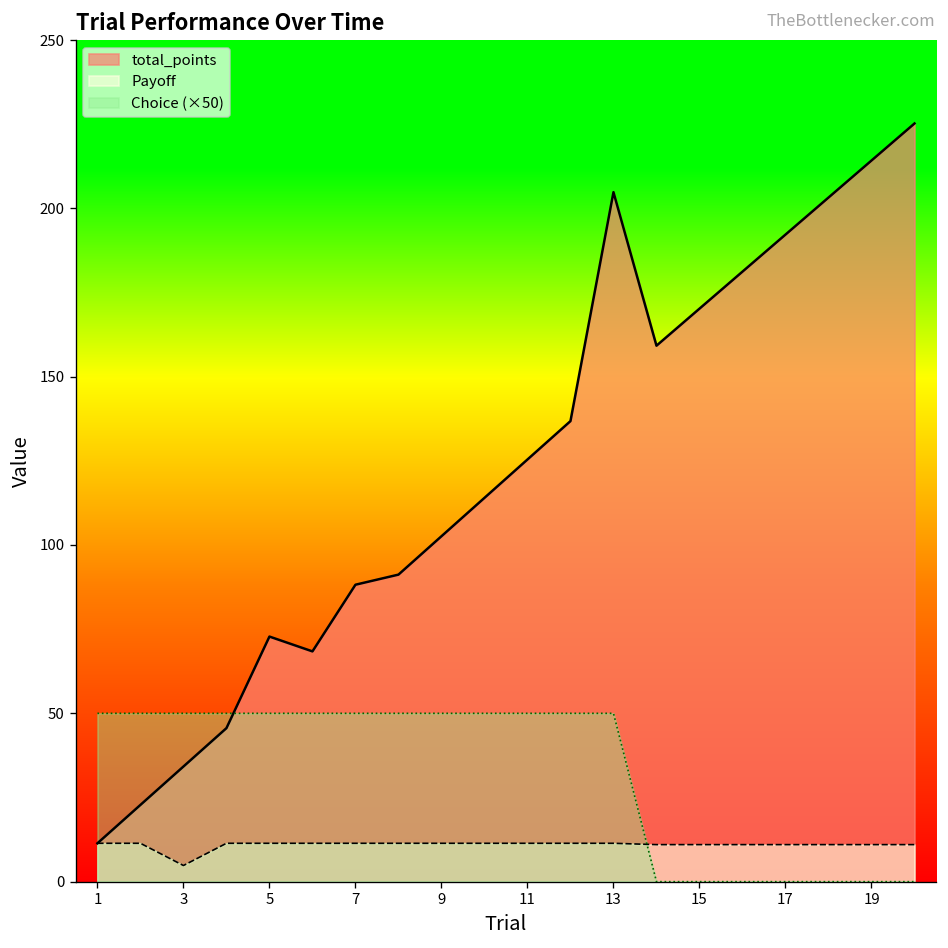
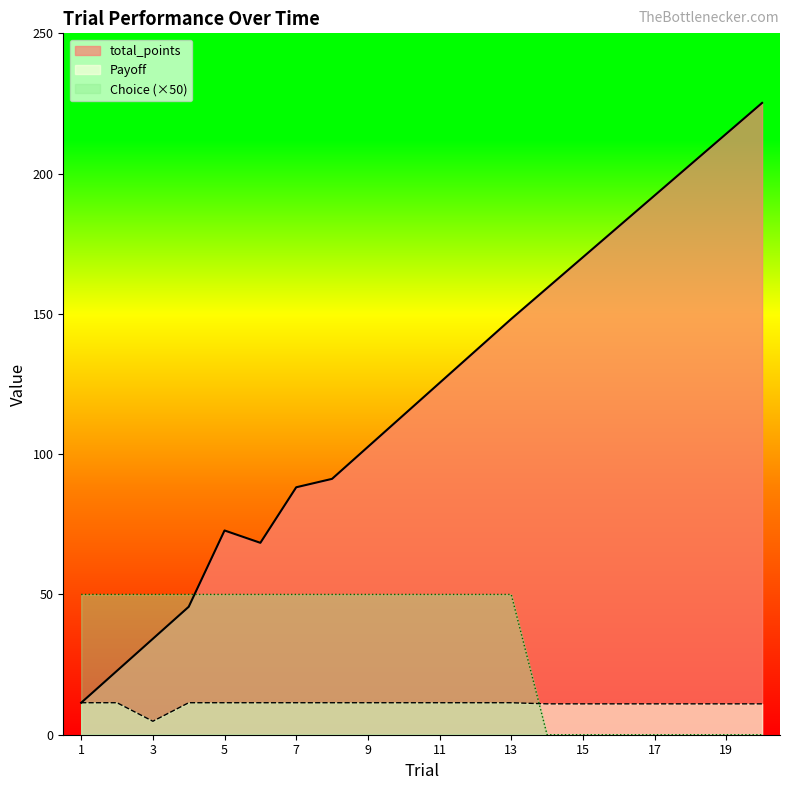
total_points, 13: 205 -> 148
